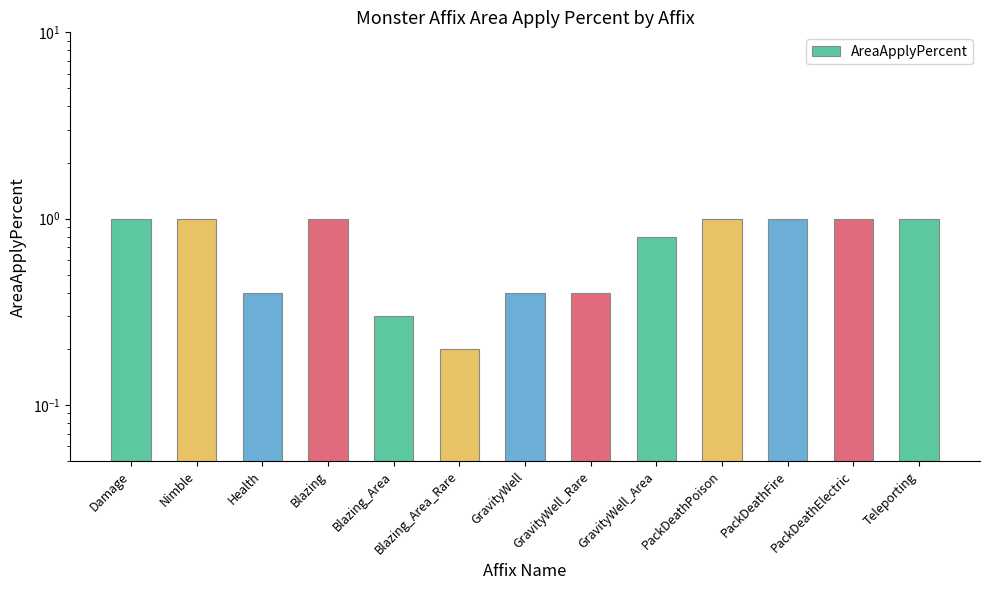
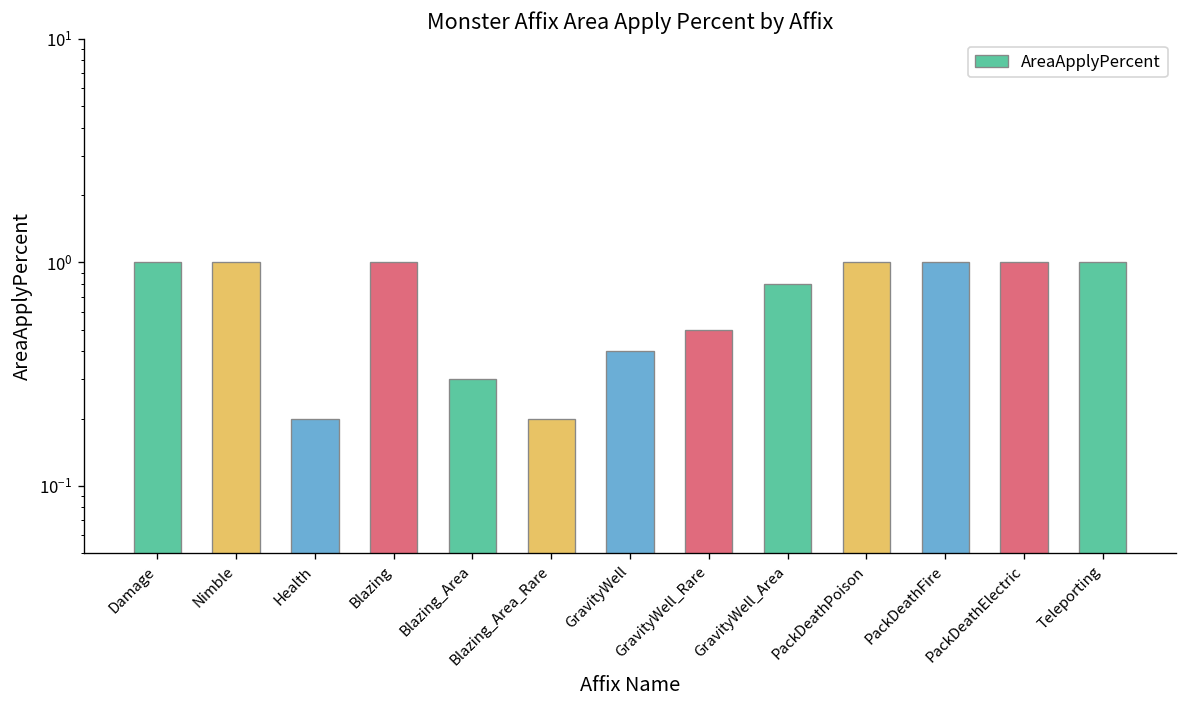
Health: 0.4 -> 0.2
GravityWell_Rare: 0.4 -> 0.5
